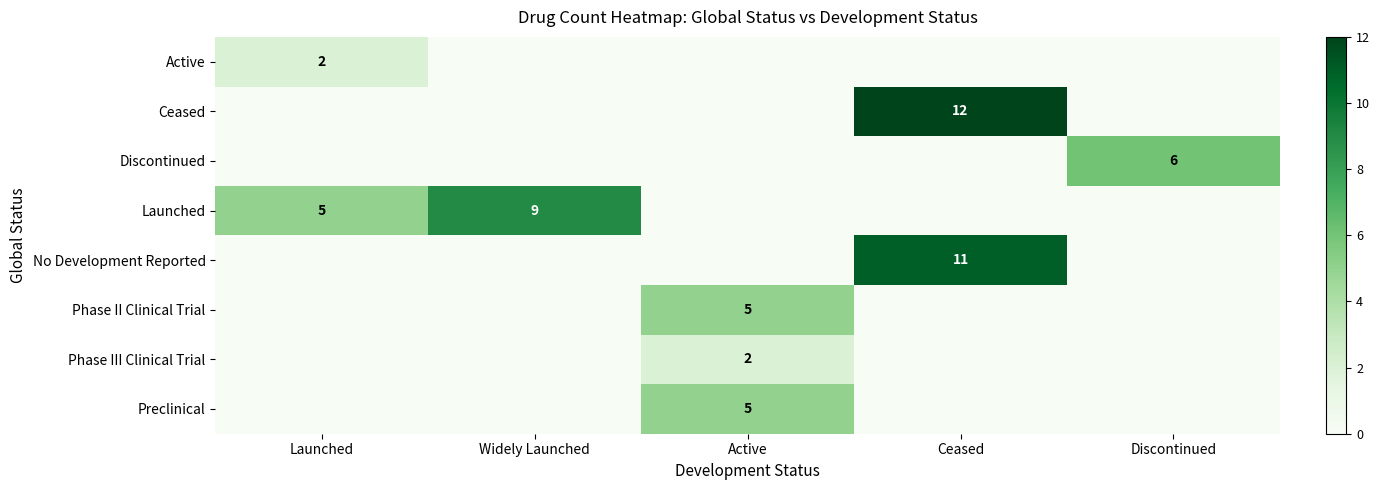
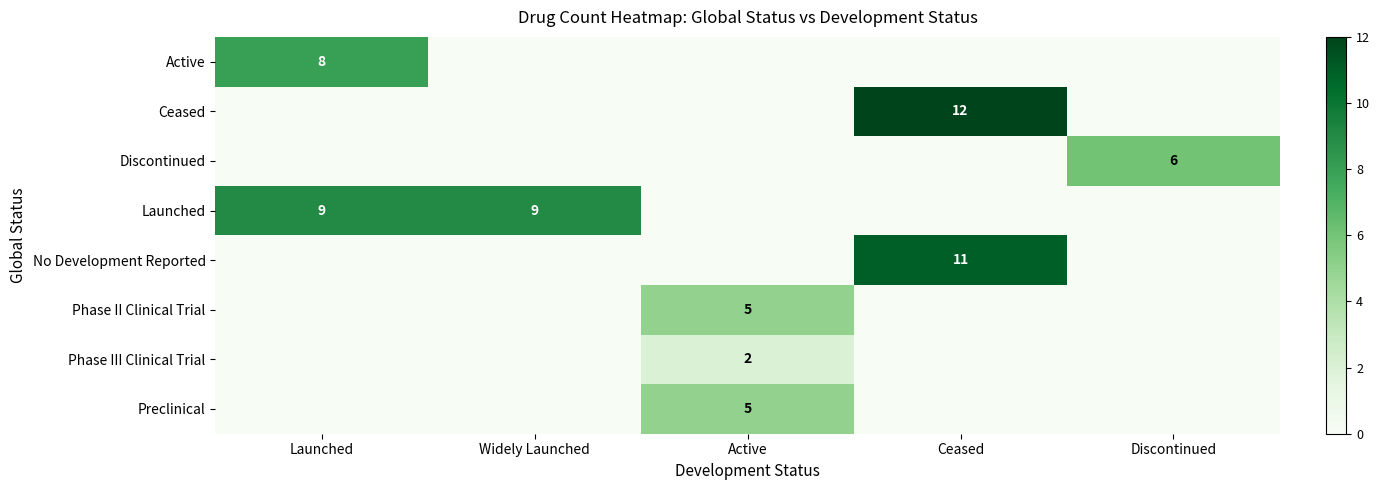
Active, Launched: 2 -> 8
Launched, Launched: 5 -> 9
